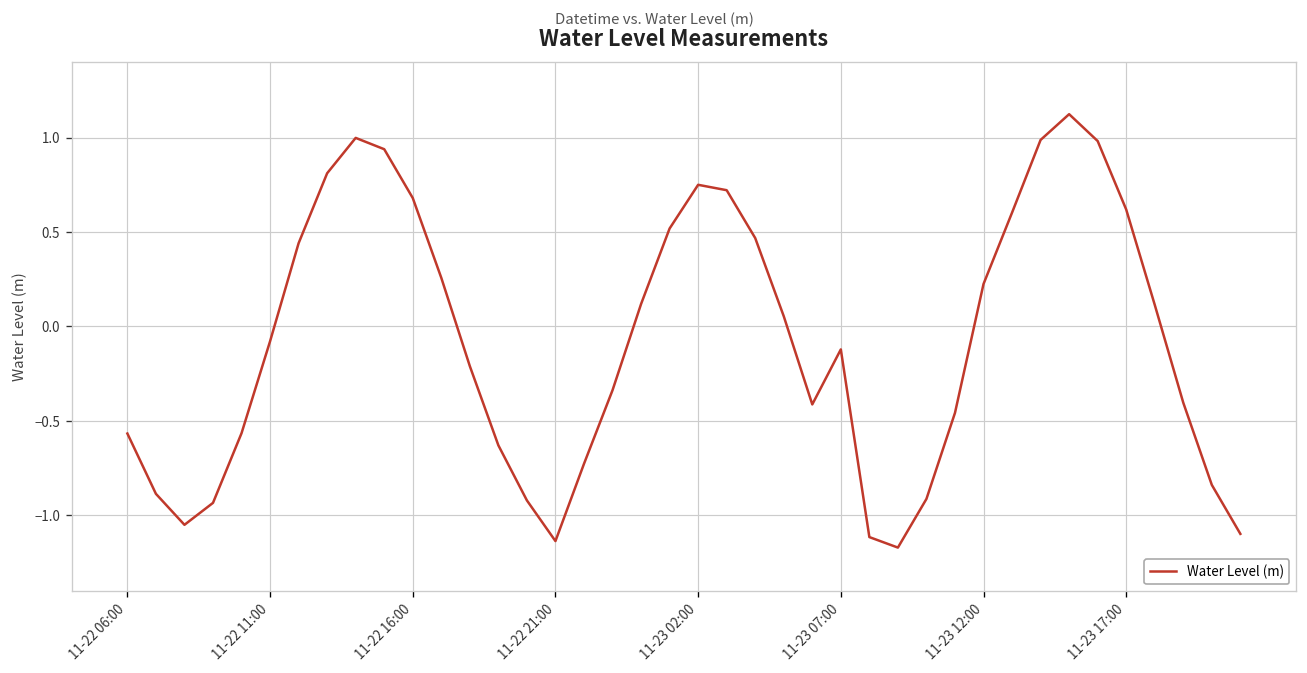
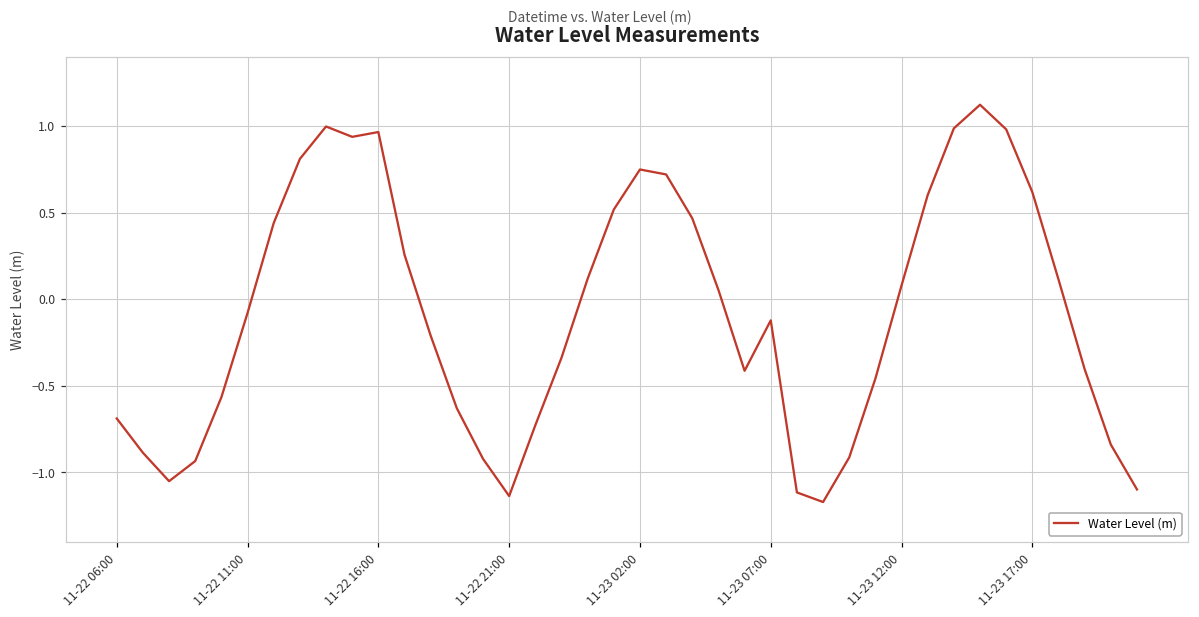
11-22 06:00: -0.57 -> -0.69
11-22 16:00: 0.68 -> 0.97
11-23 12:00: 0.22 -> 0.08
